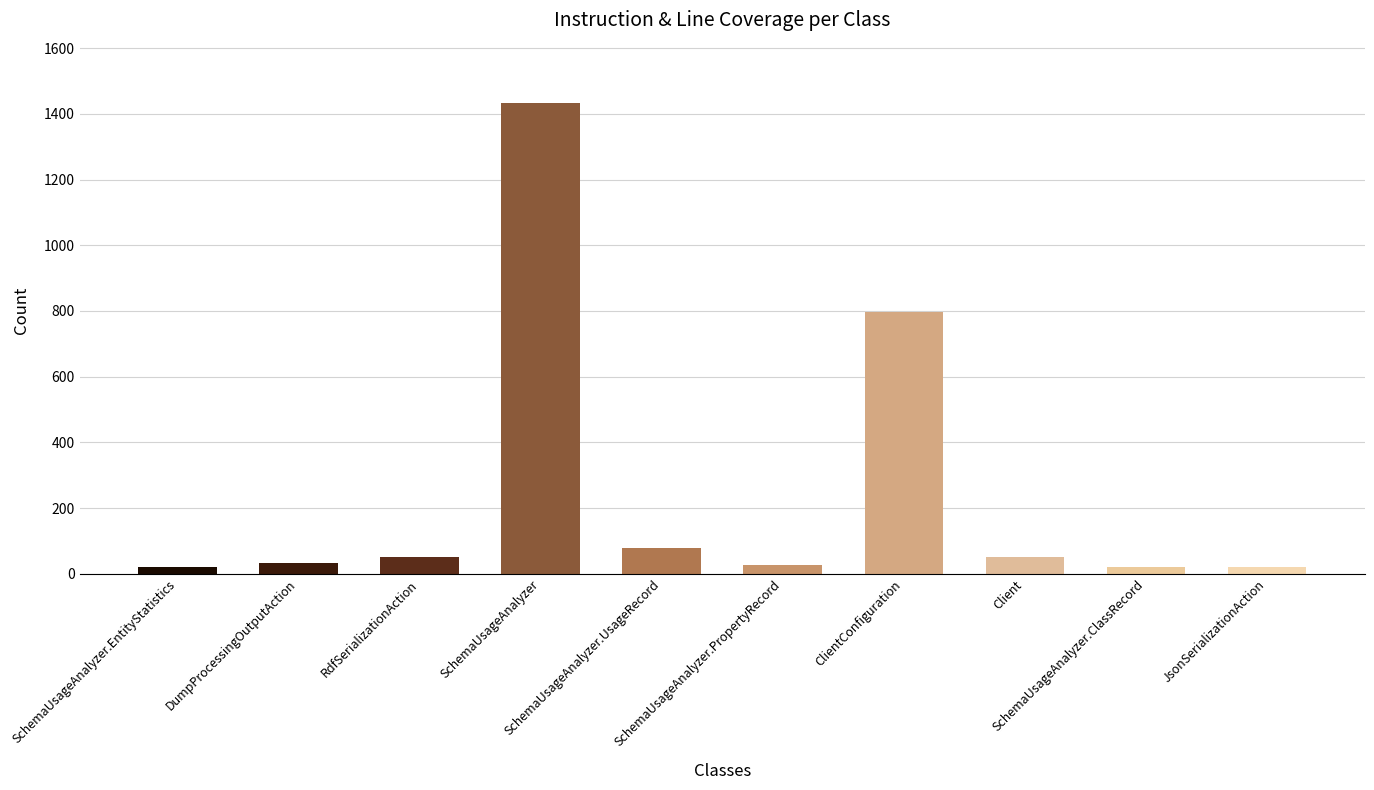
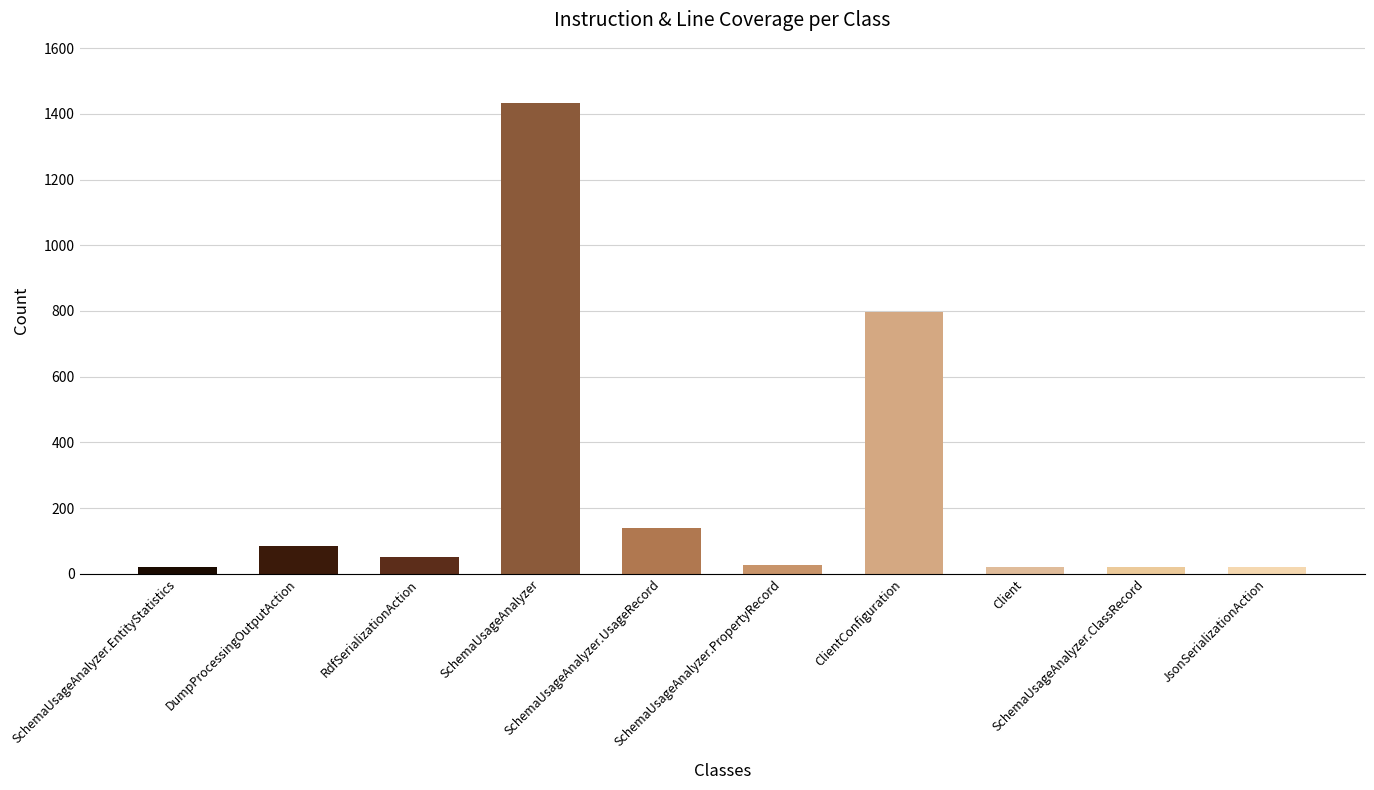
DumpProcessingOutputAction: 30 -> 90
SchemaUsageAnalyzer.UsageRecord: 80 -> 140
Client: 50 -> 20
